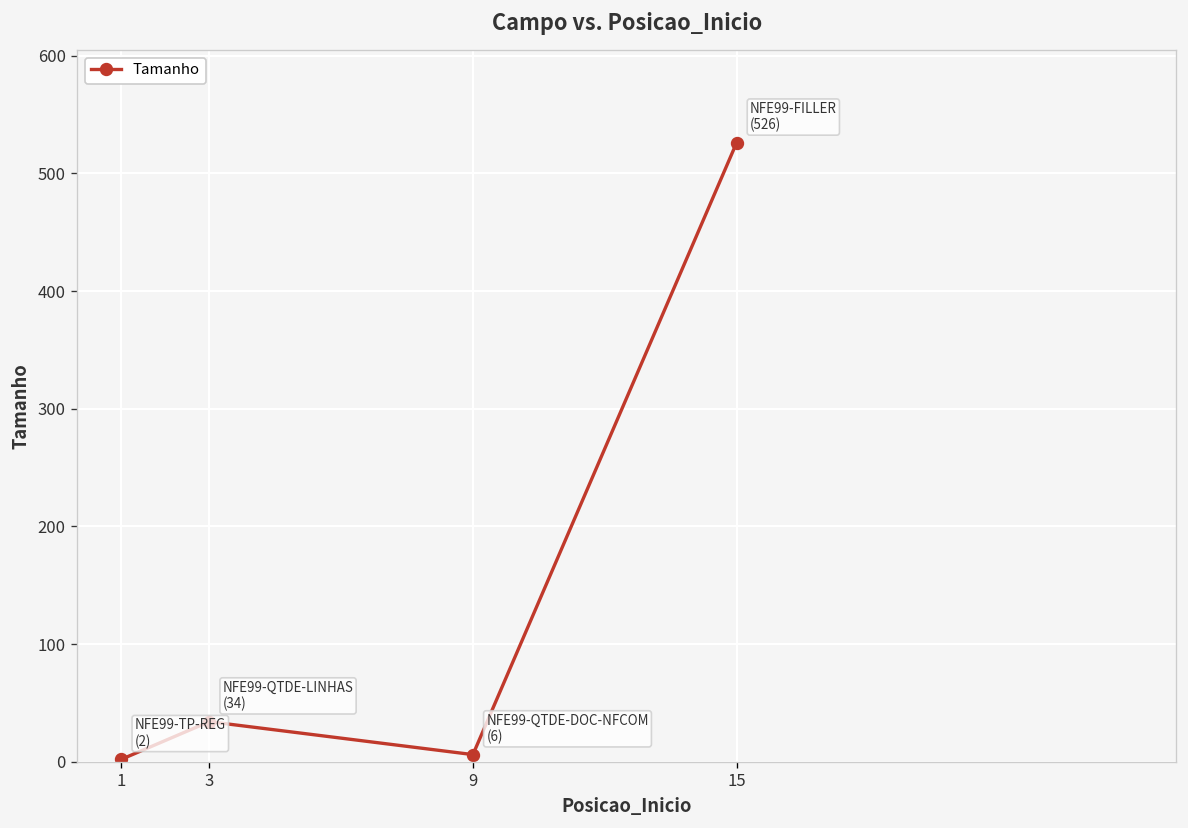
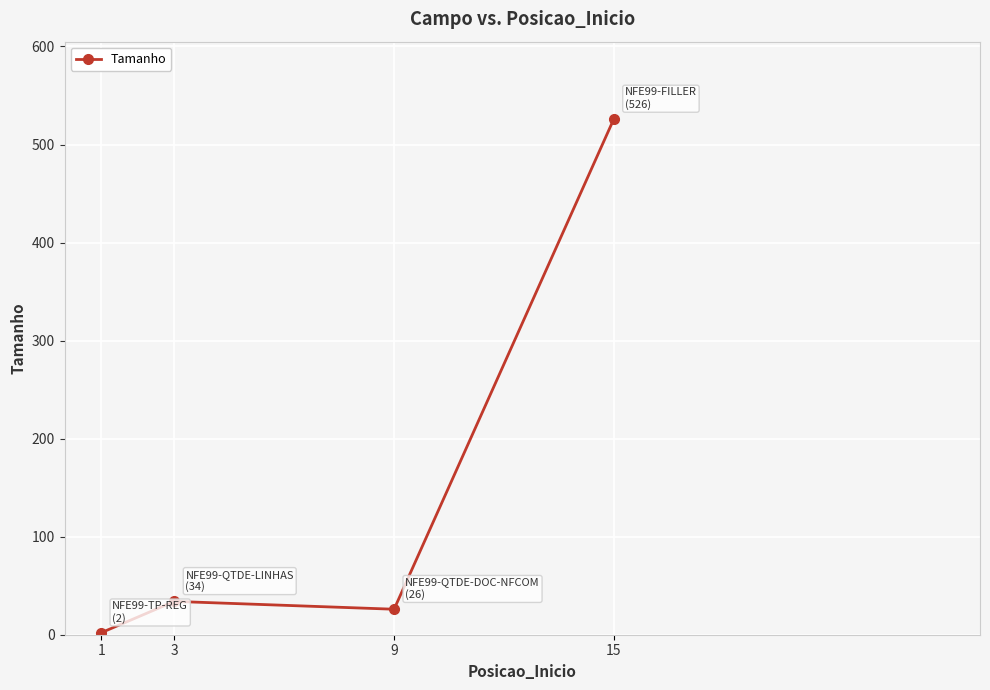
9: (6) -> (26)
